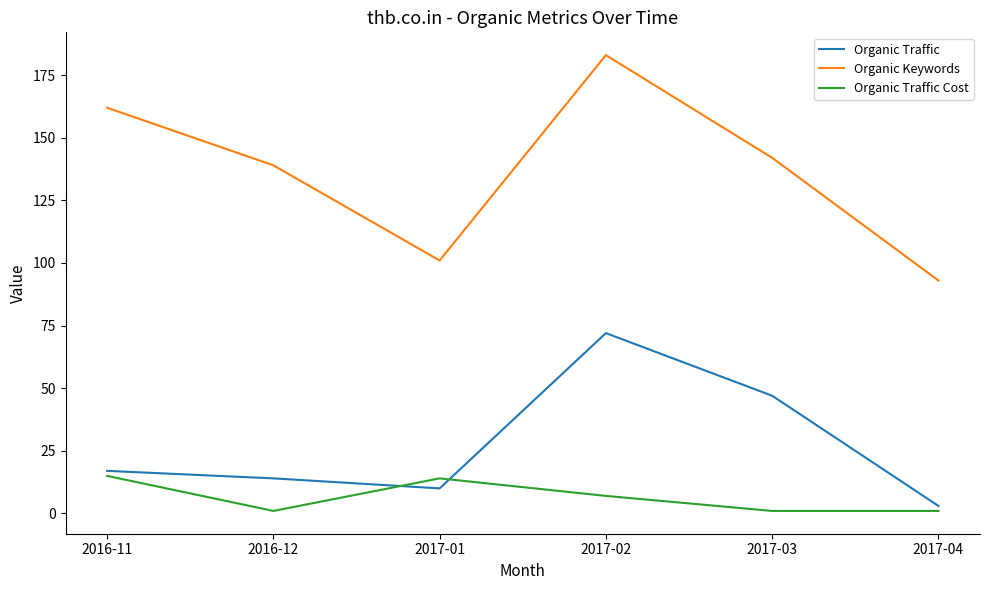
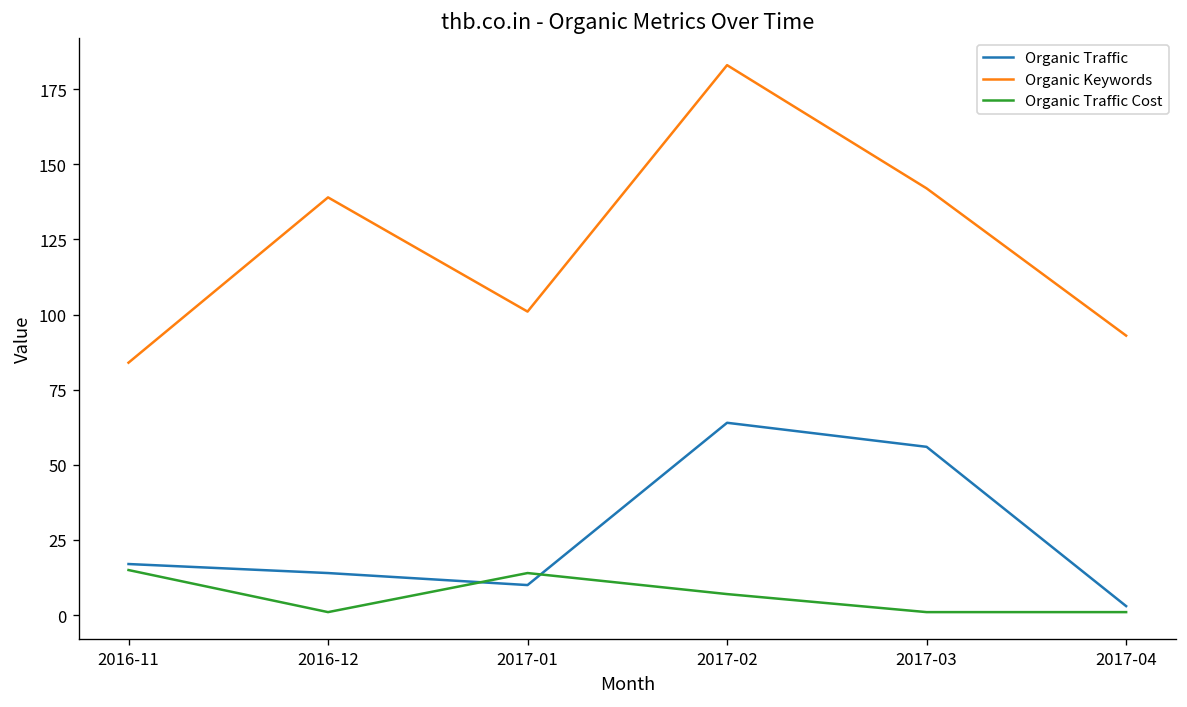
Organic Keywords, 2016-11: 162 -> 84
Organic Traffic, 2017-02: 72 -> 64
Organic Traffic, 2017-03: 47 -> 56
